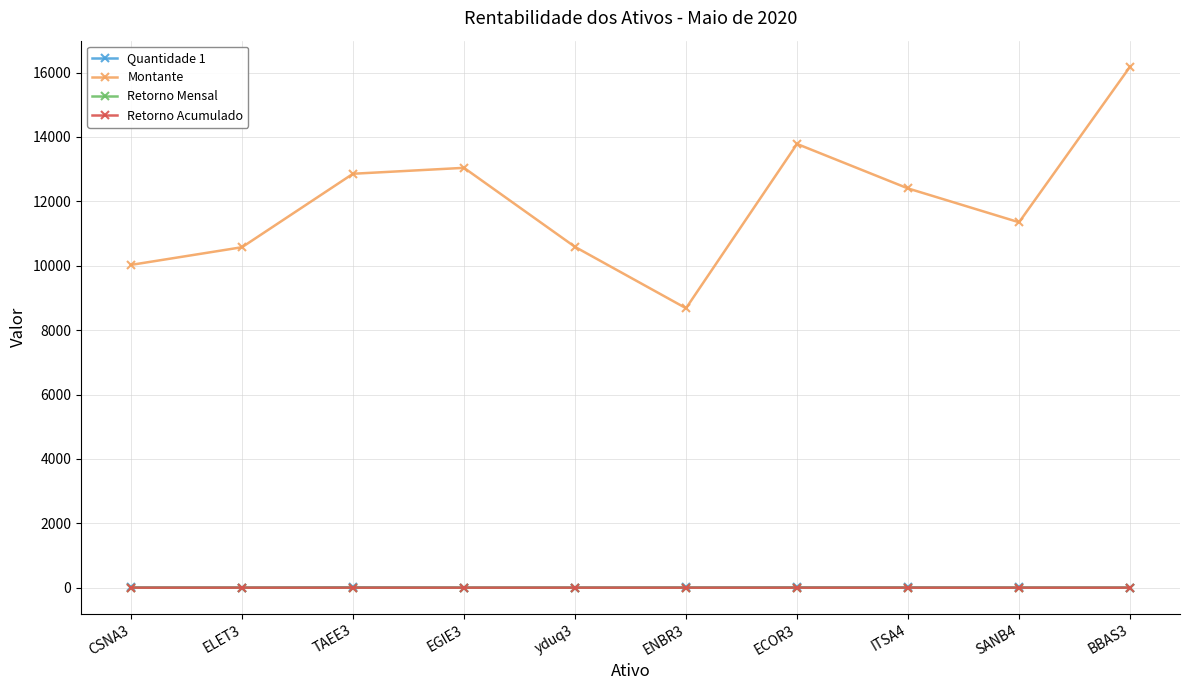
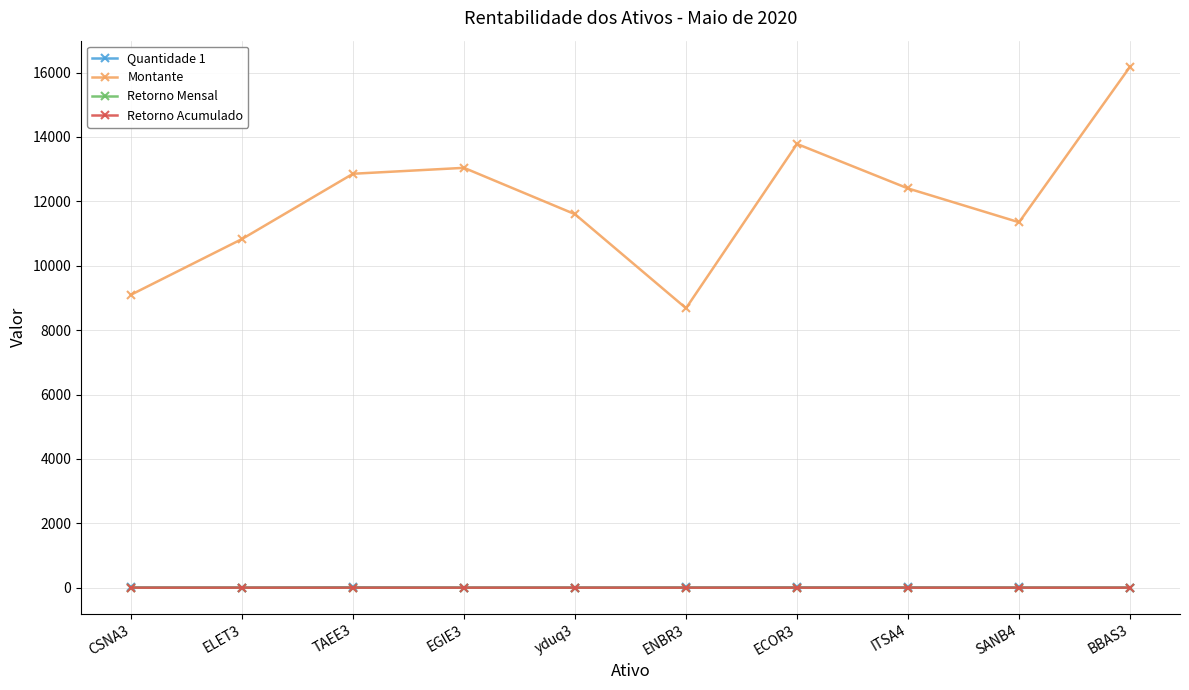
Montante, CSNA3: 10000 -> 9100
Montante, ELET3: 10600 -> 10800
Montante, yduq3: 10600 -> 11600
